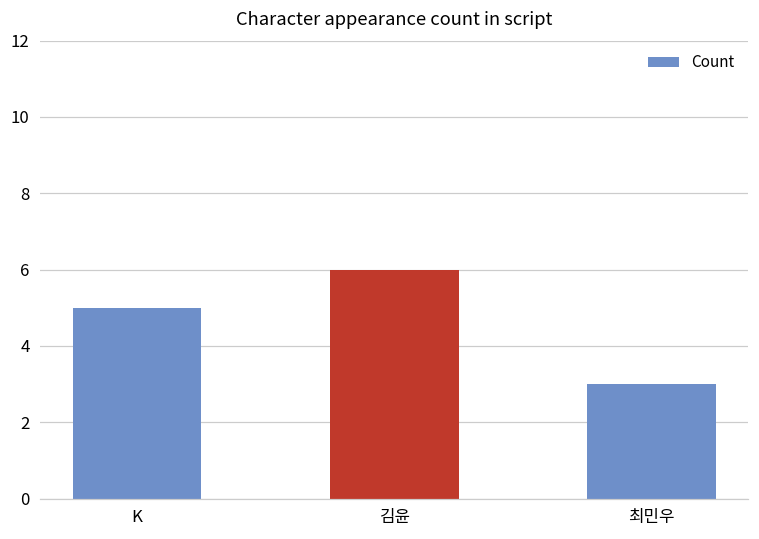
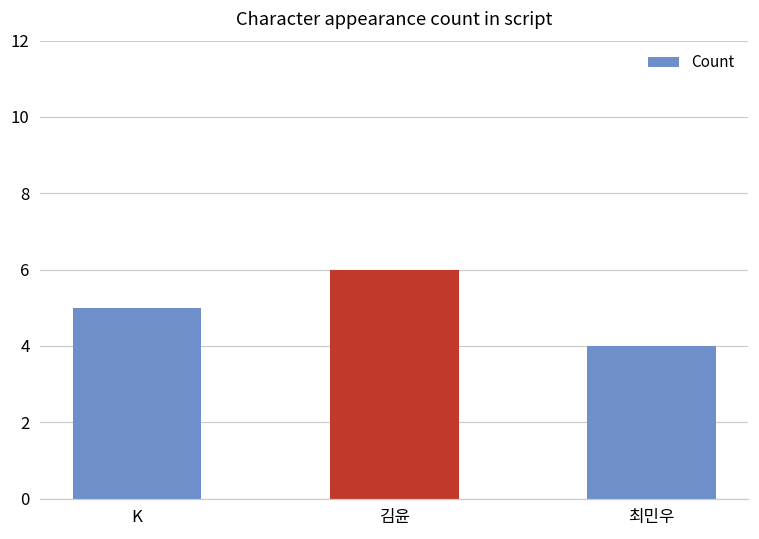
최민우: 3 -> 4
